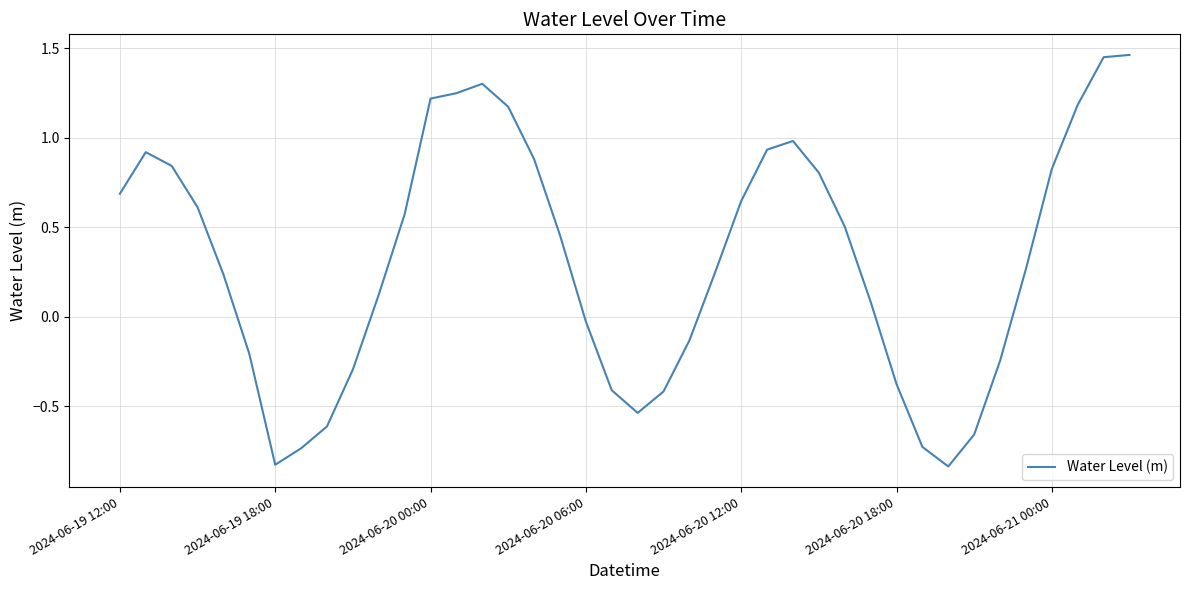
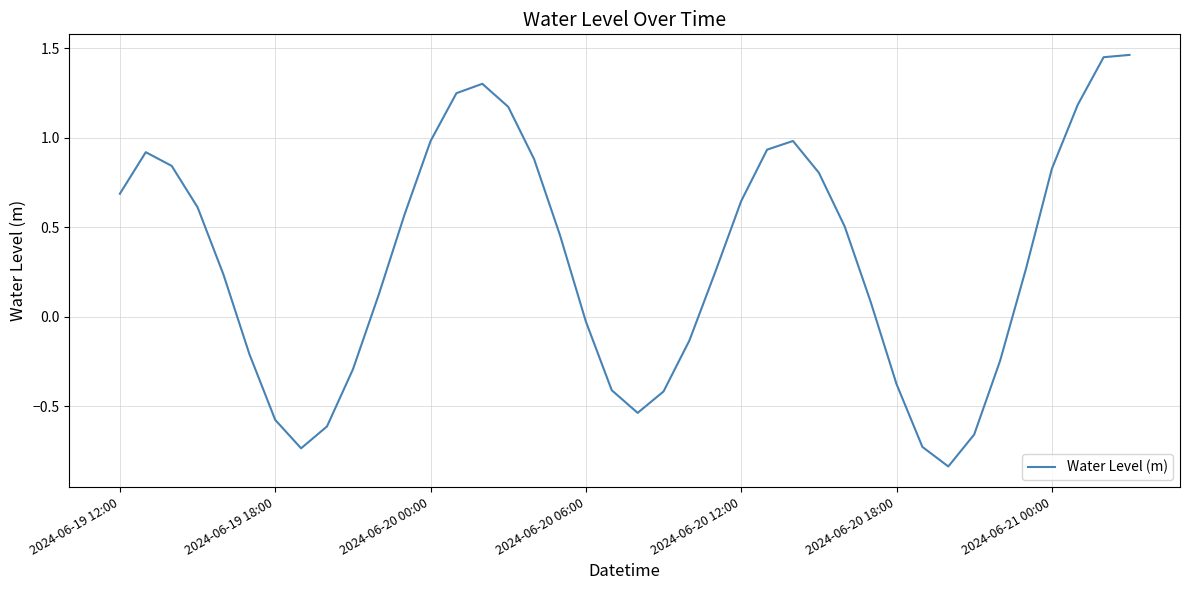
2024-06-19 18:00: -0.83 -> -0.58
2024-06-20 00:00: 1.22 -> 0.98
